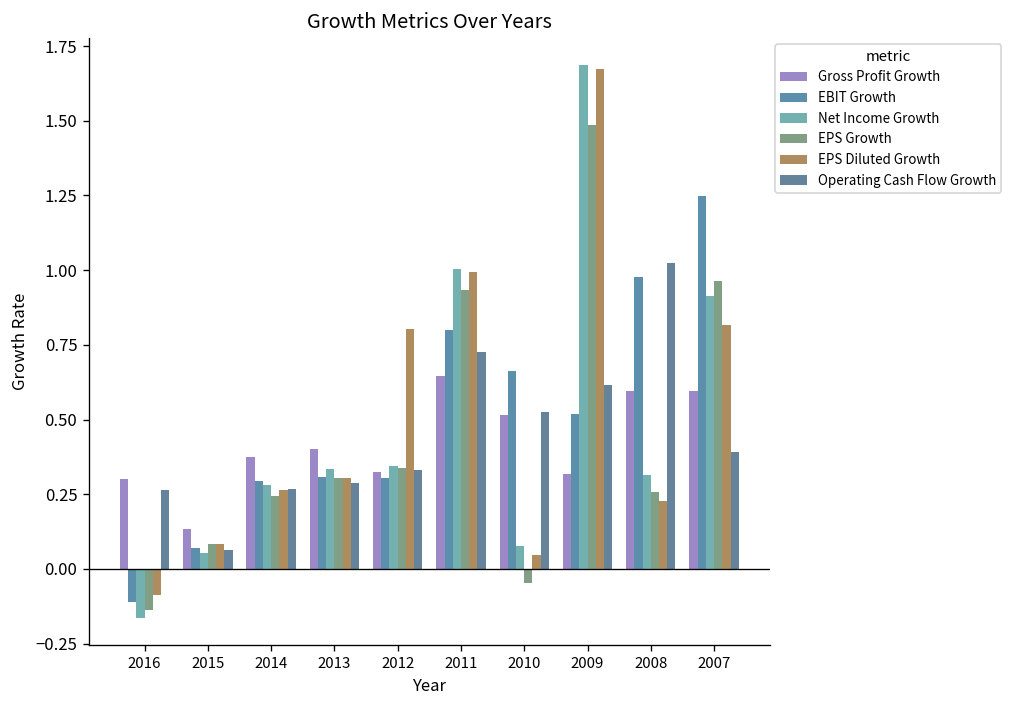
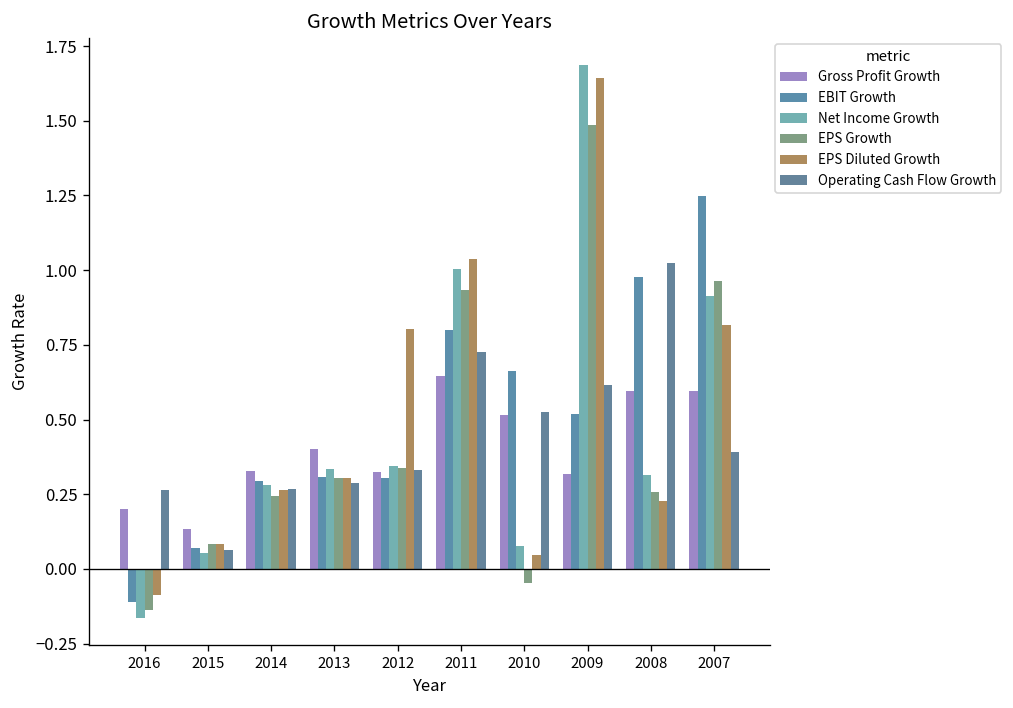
Gross Profit Growth, 2016: 0.30 -> 0.20
Gross Profit Growth, 2014: 0.37 -> 0.33
EPS Diluted Growth, 2011: 0.99 -> 1.04
EPS Diluted Growth, 2009: 1.67 -> 1.64
